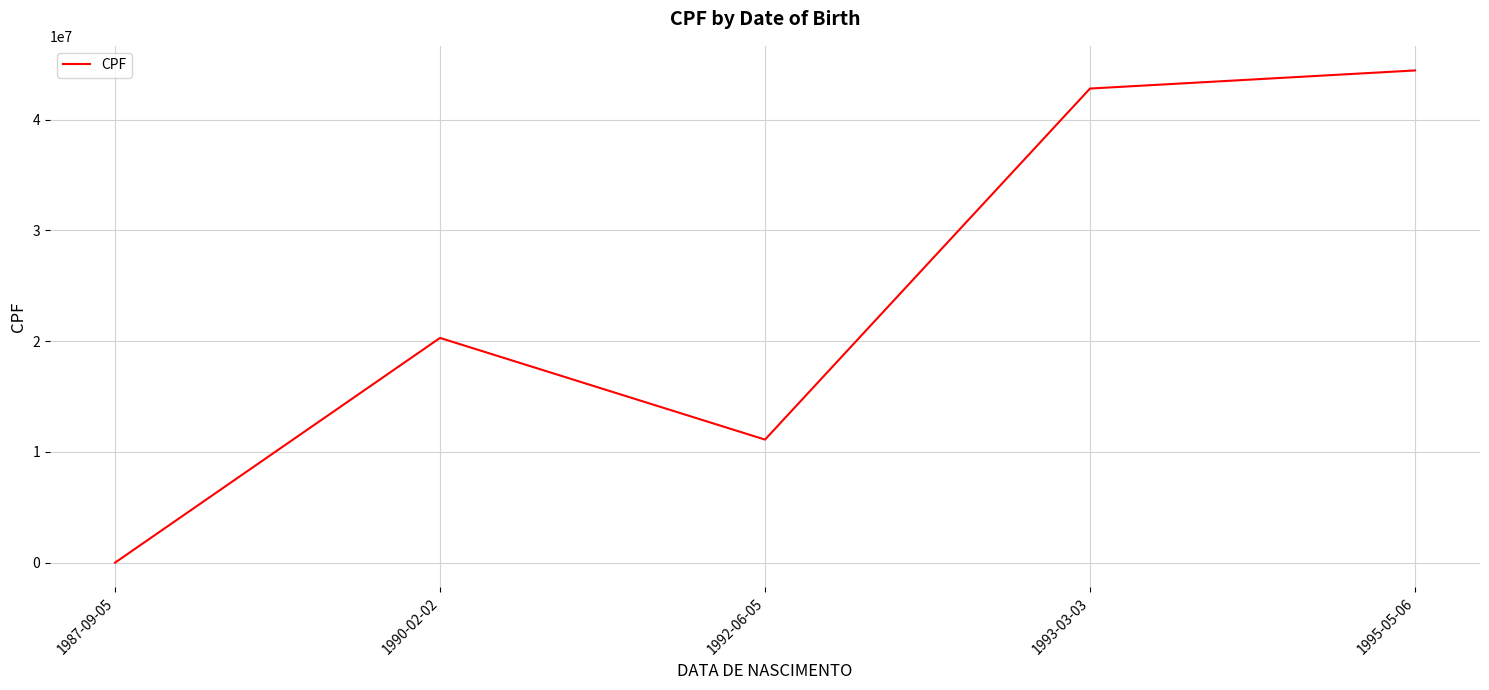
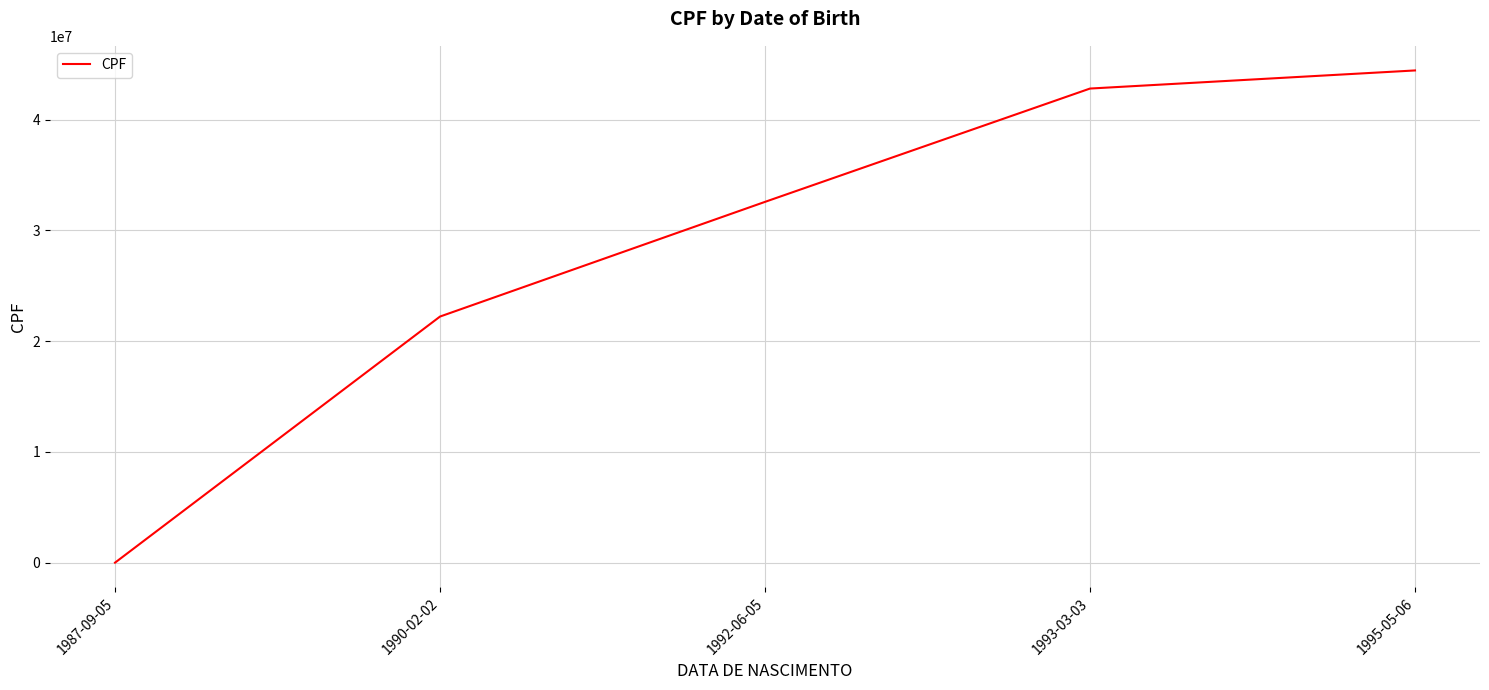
1990-02-02: 20300000 -> 22200000
1992-06-05: 11100000 -> 32600000
